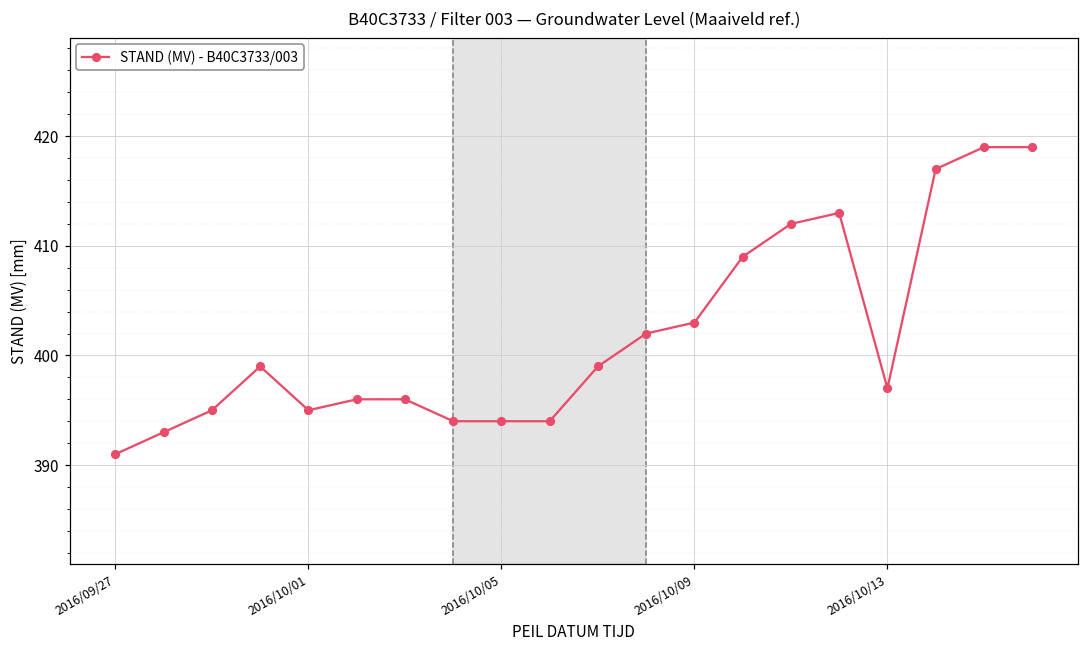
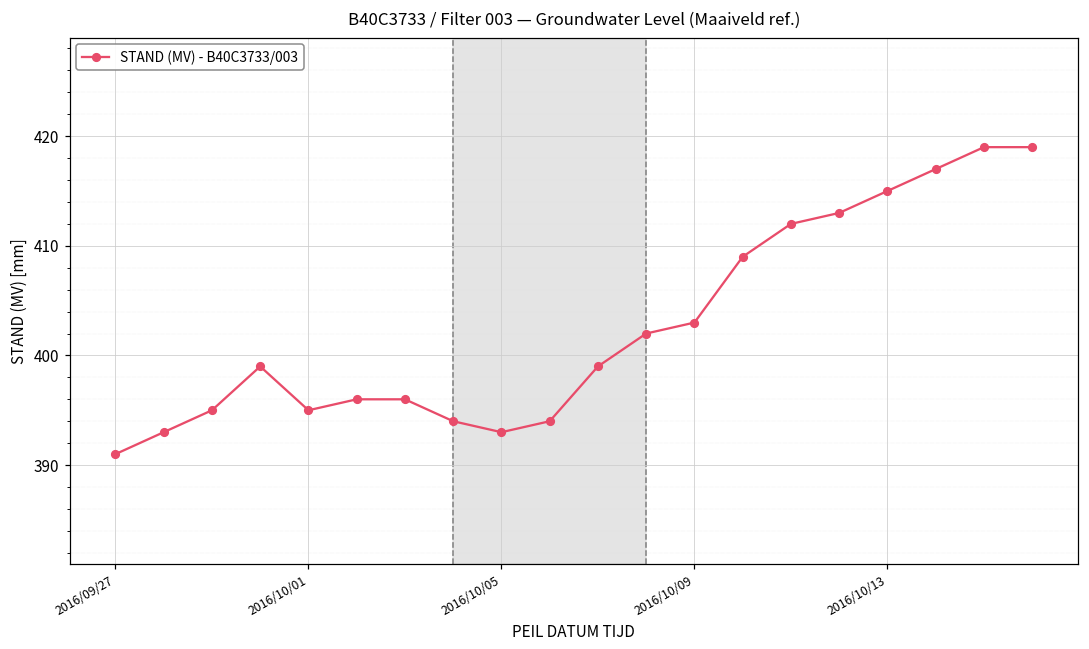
2016/10/05: 394 -> 393
2016/10/13: 397 -> 415
